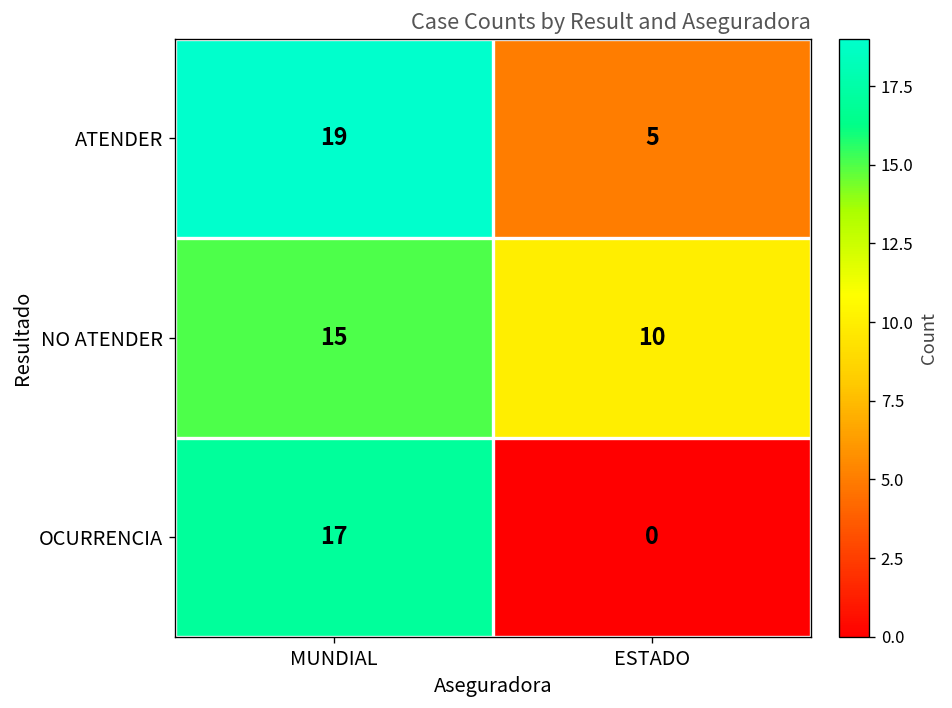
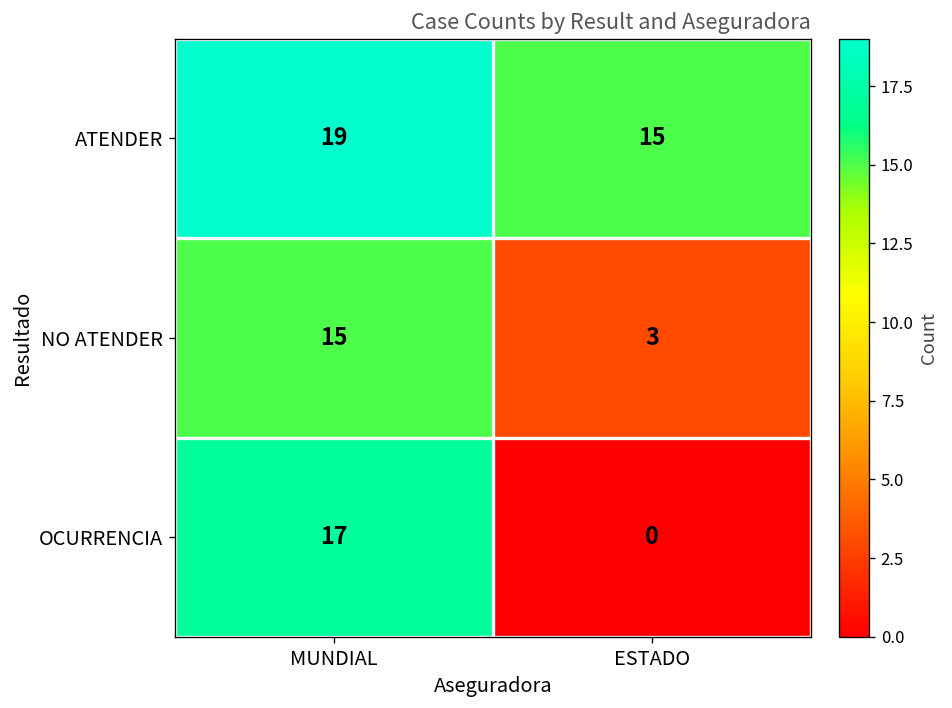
ATENDER, ESTADO: 5 -> 15
NO ATENDER, ESTADO: 10 -> 3
